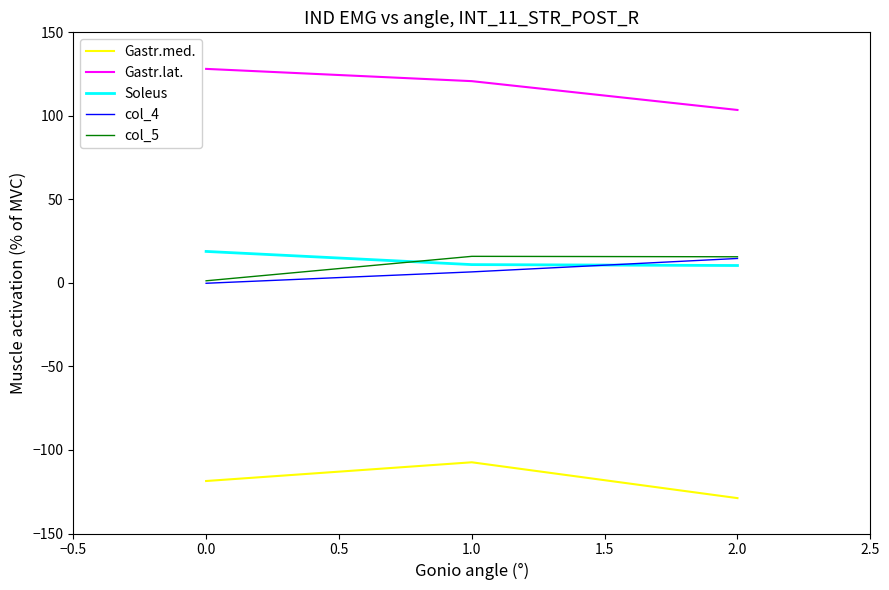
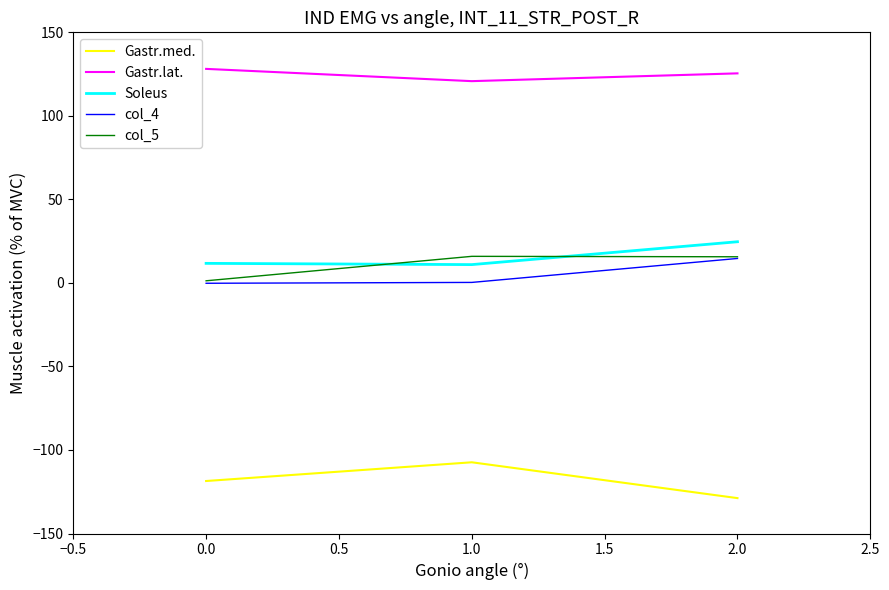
Soleus, 0.0: 19 -> 12
col_4, 1.0: 7 -> 0
Gastr.lat., 2.0: 104 -> 125
Soleus, 2.0: 10 -> 25
